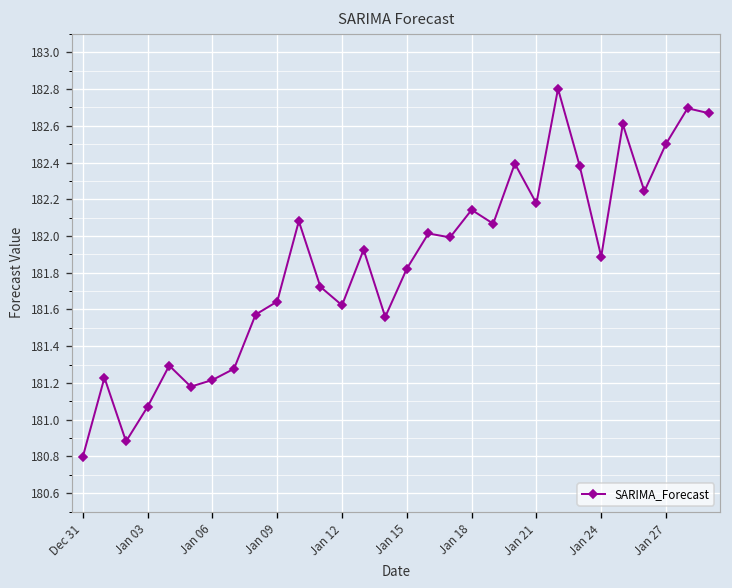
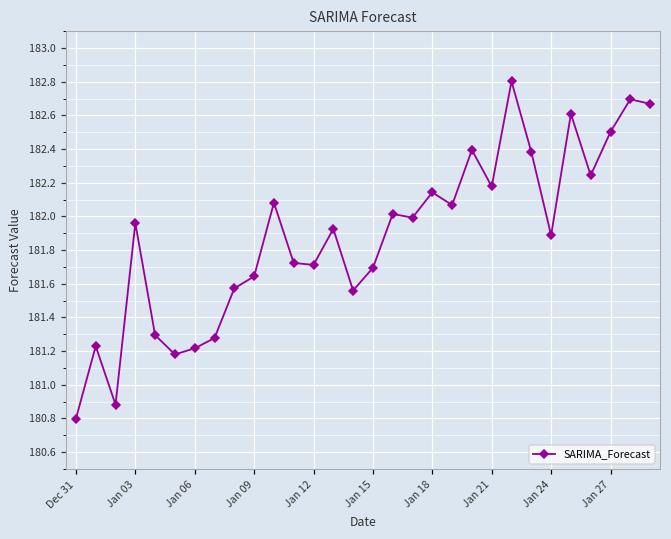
Jan 03: 181.07 -> 181.96
Jan 12: 181.62 -> 181.71
Jan 15: 181.82 -> 181.69
